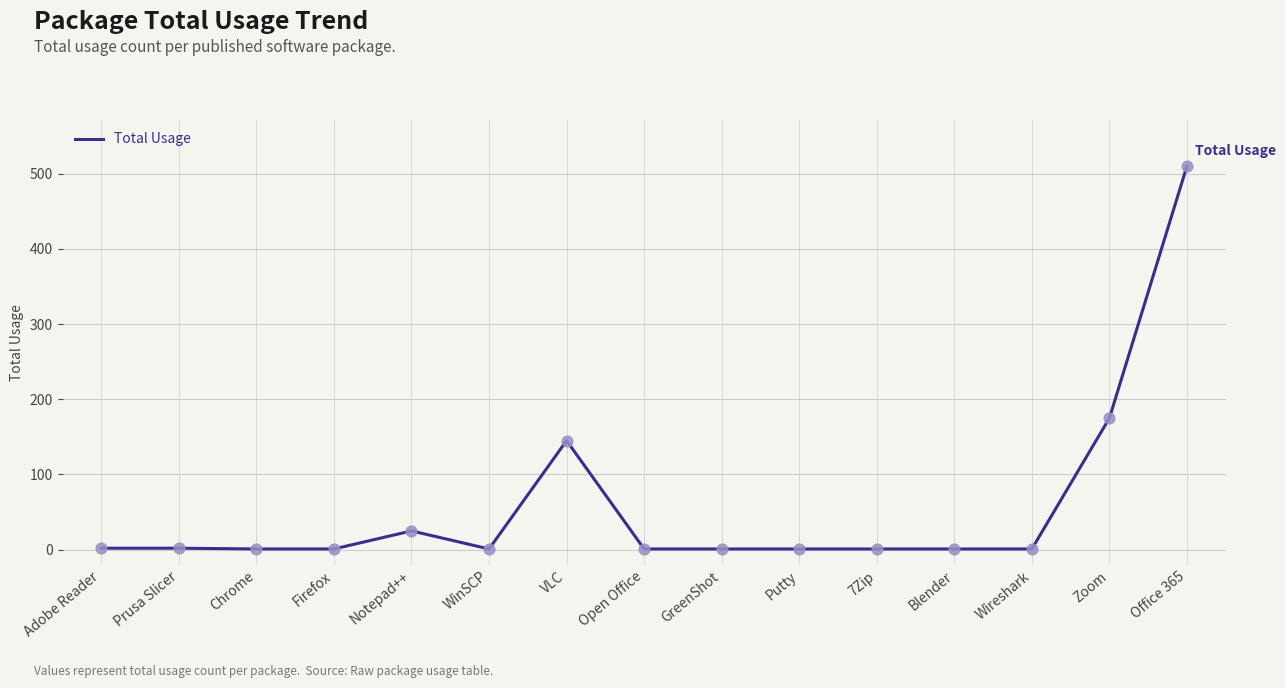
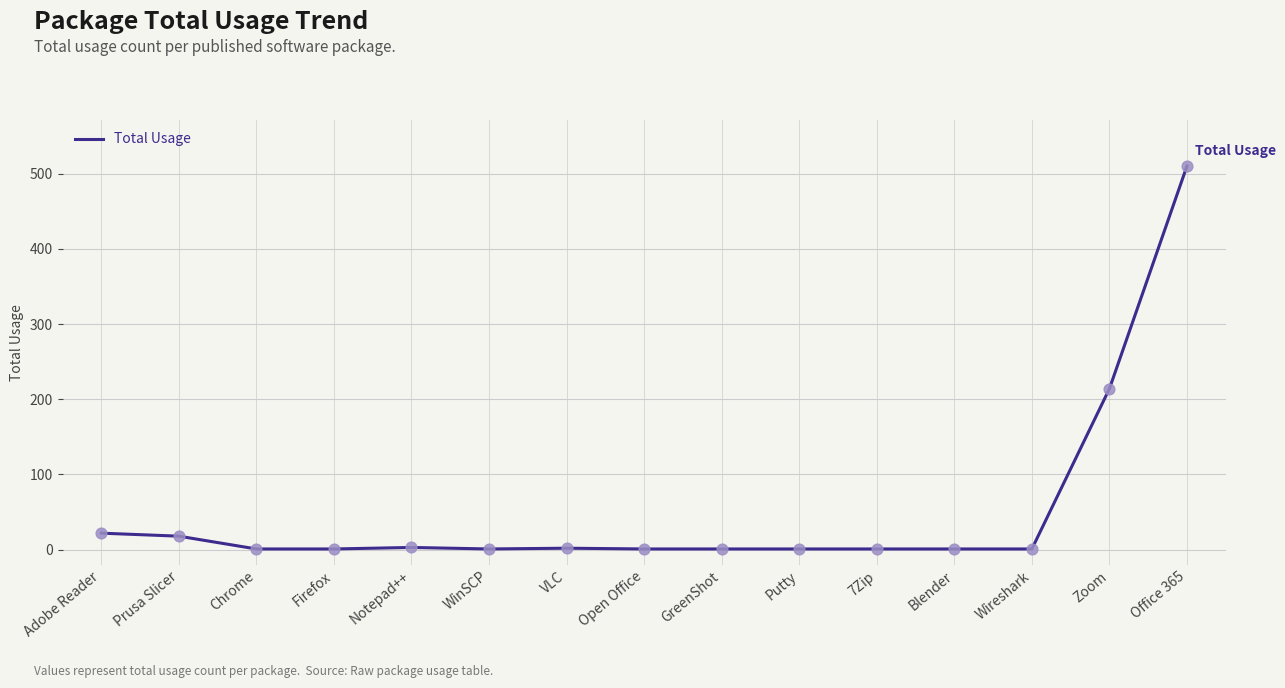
Adobe Reader: 0 -> 20
Prusa Slicer: 0 -> 20
Notepad++: 30 -> 0
VLC: 150 -> 0
Zoom: 180 -> 210
